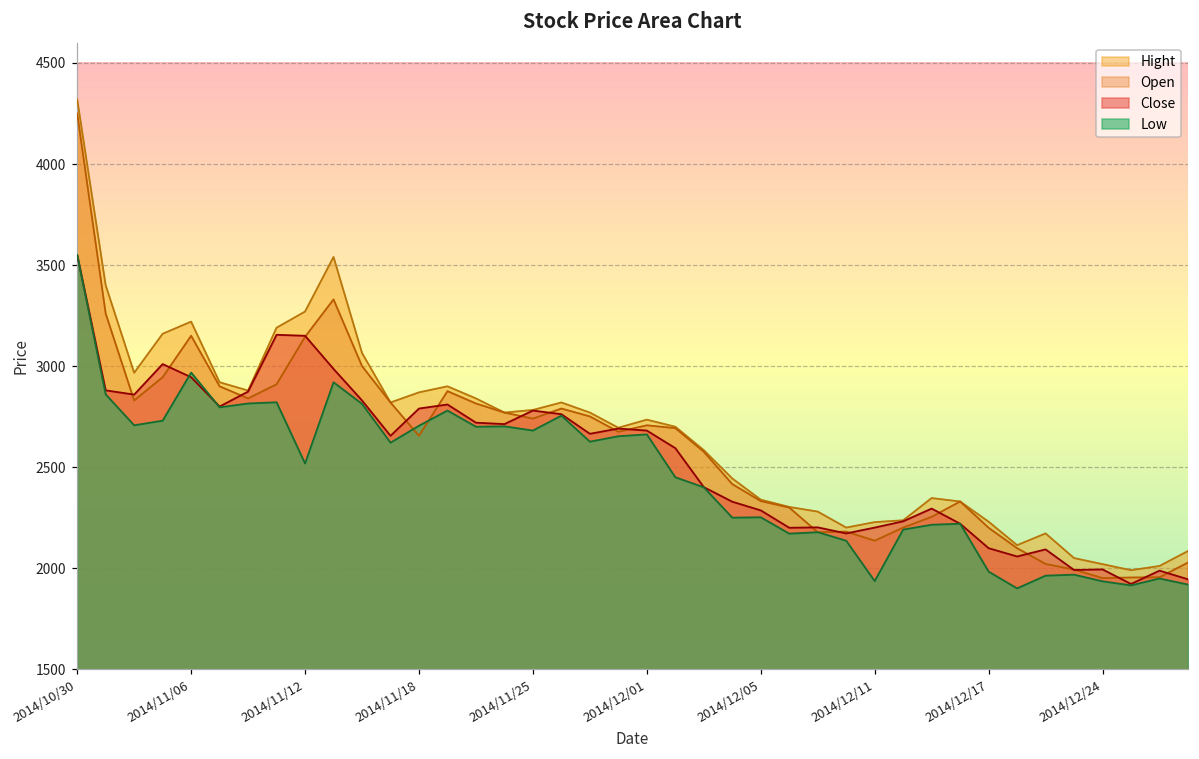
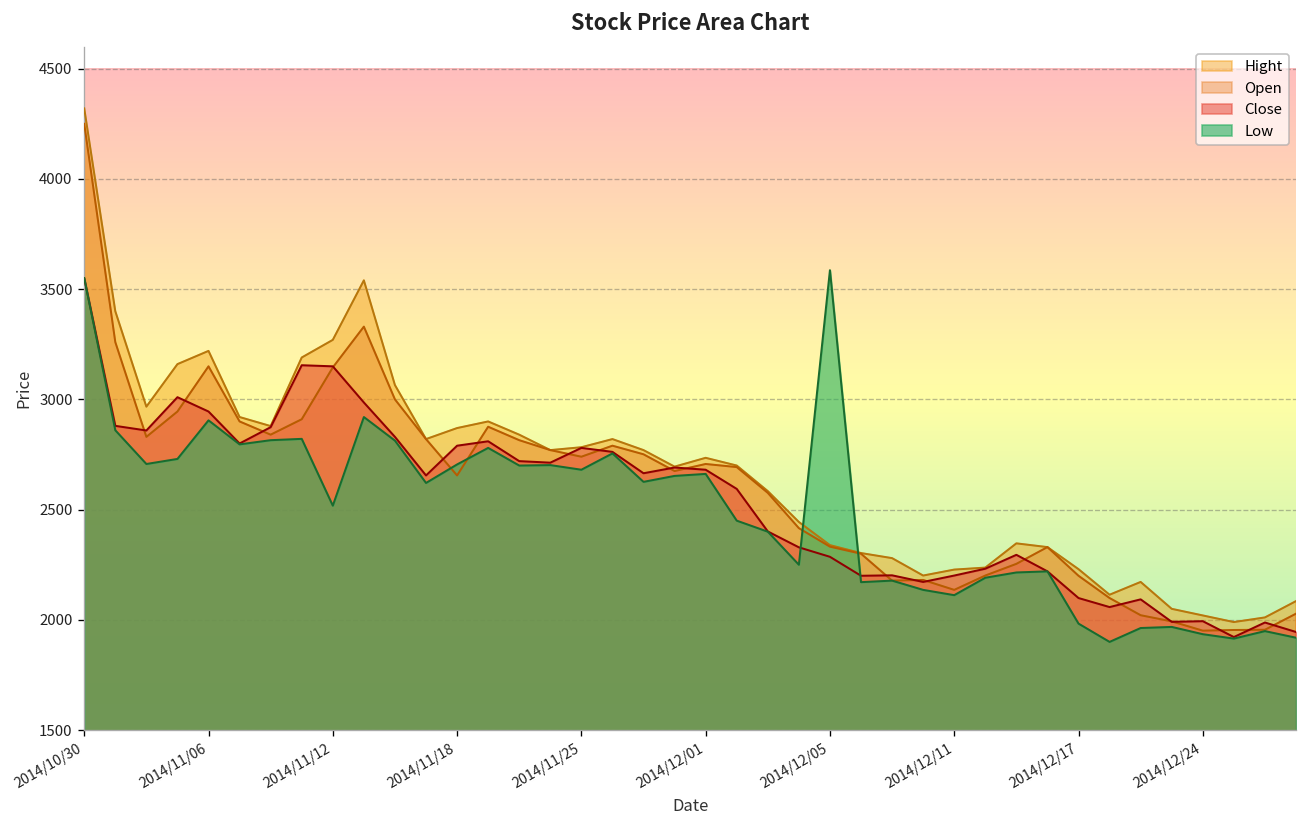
Low, 2014/11/06: 2970 -> 2910
Low, 2014/12/05: 2250 -> 3590
Low, 2014/12/11: 1940 -> 2110
